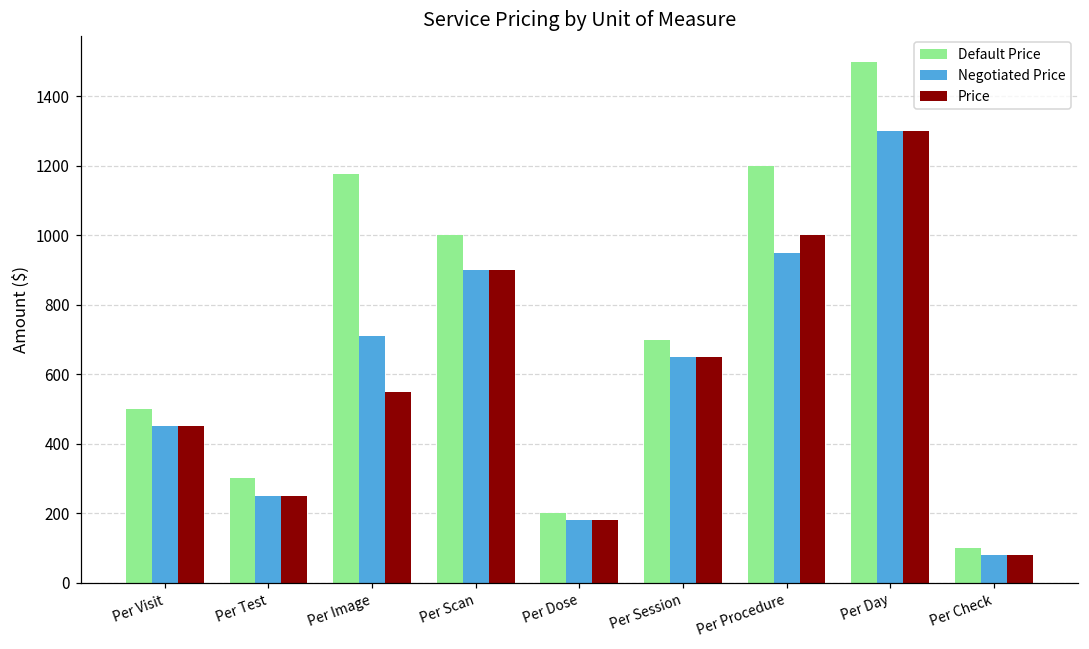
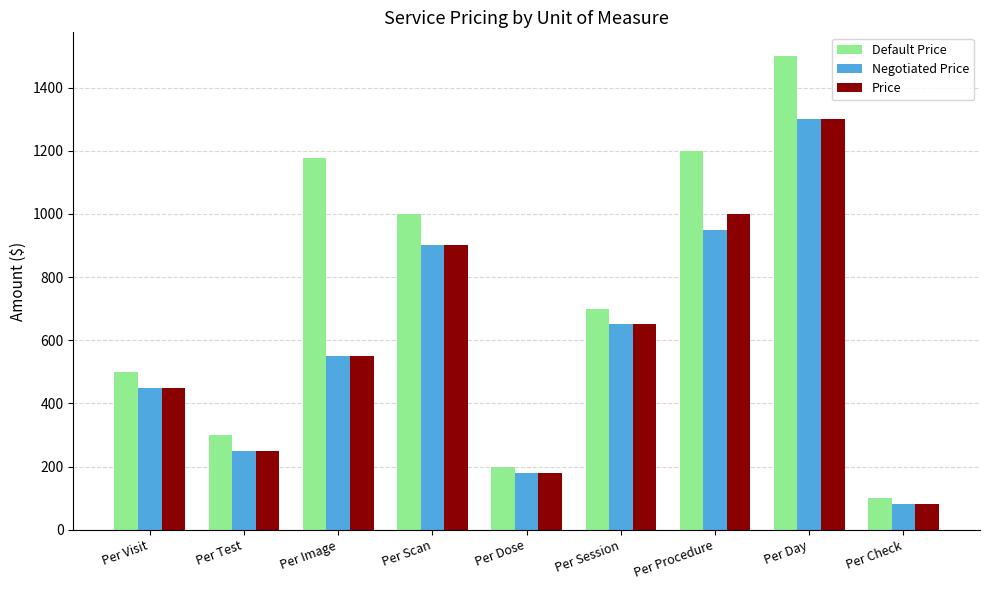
Negotiated Price, Per Image: 710 -> 550
